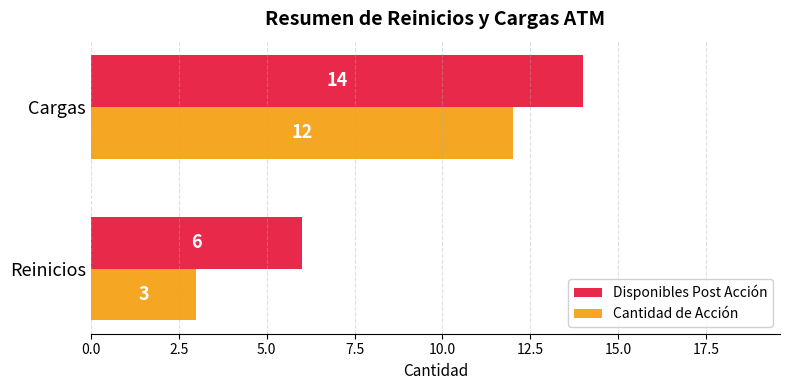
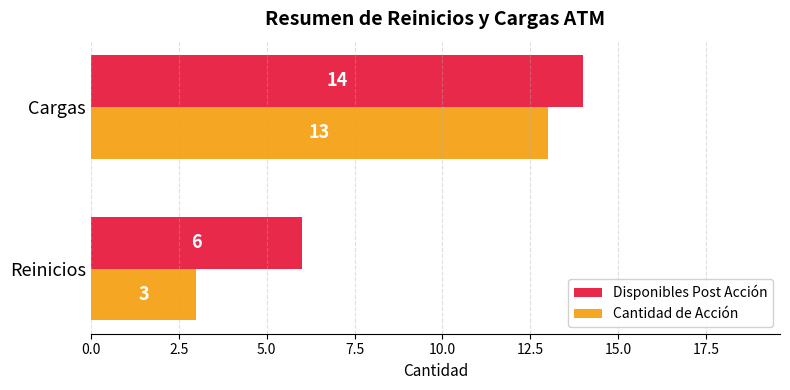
Cantidad de Acción, Cargas: 12 -> 13
